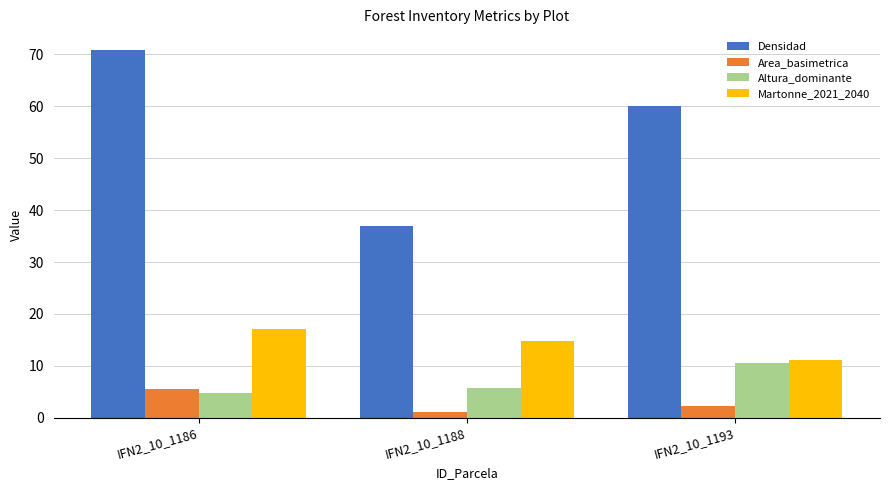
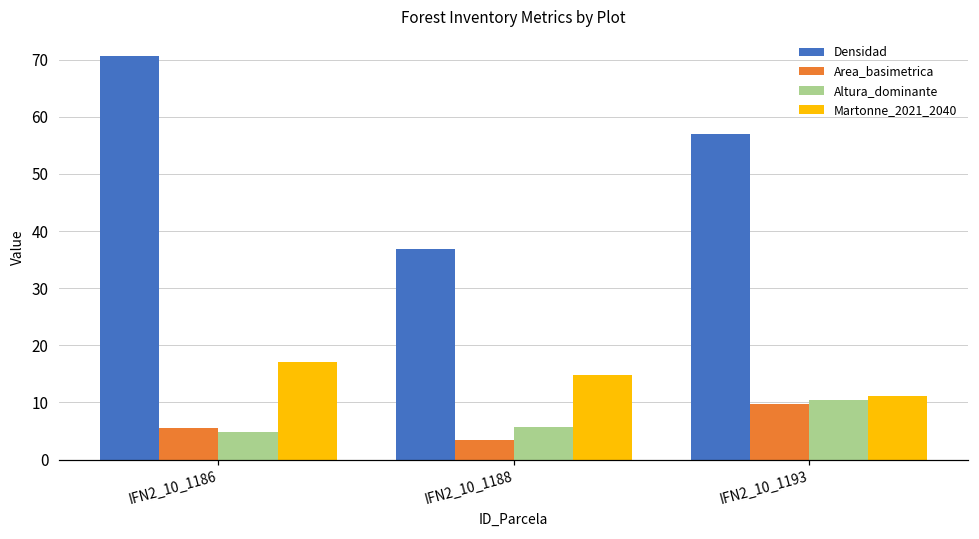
Area_basimetrica, IFN2_10_1188: 1 -> 3
Densidad, IFN2_10_1193: 60 -> 57
Area_basimetrica, IFN2_10_1193: 2 -> 10
